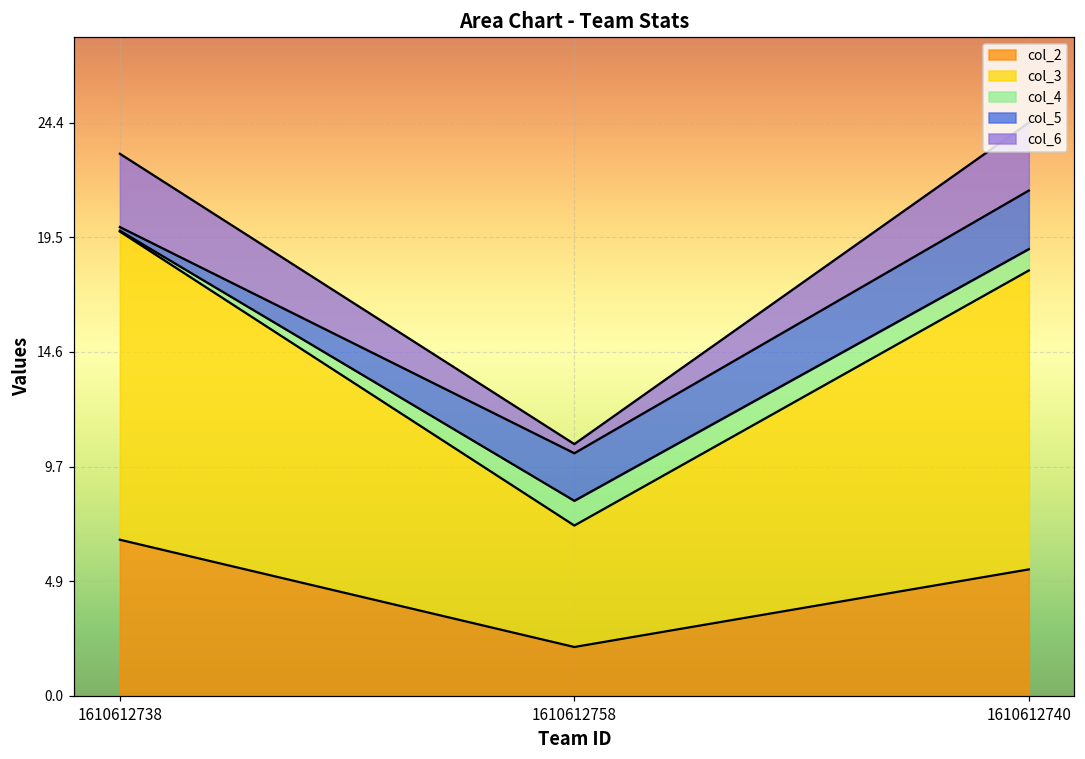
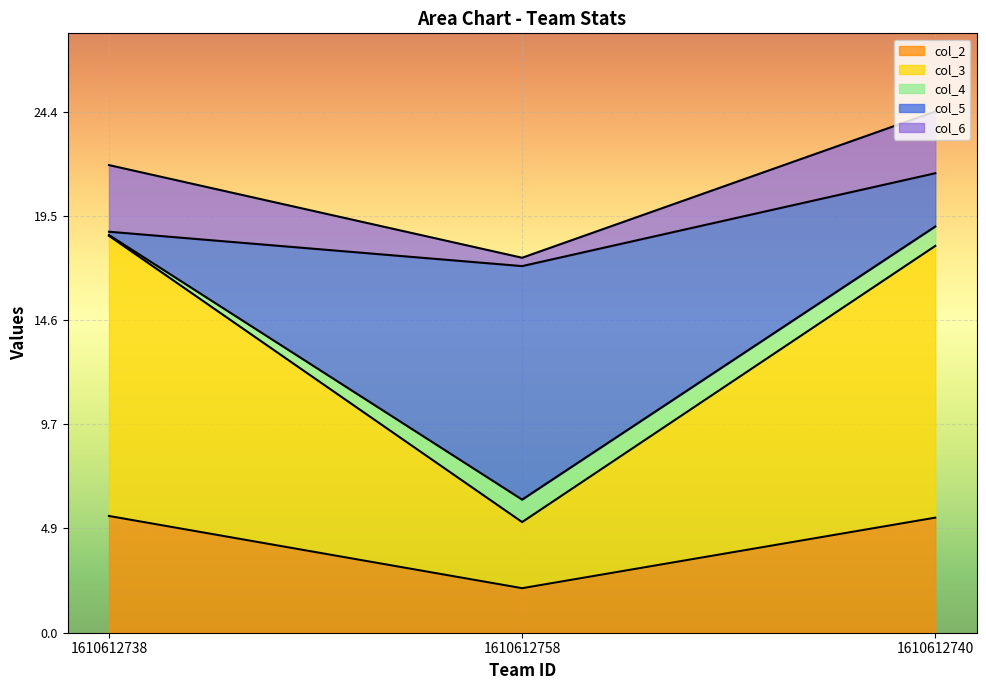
col_2, 1610612738: 6.6 -> 5.5
col_3, 1610612758: 5.2 -> 3.1
col_5, 1610612758: 2.0 -> 10.9
